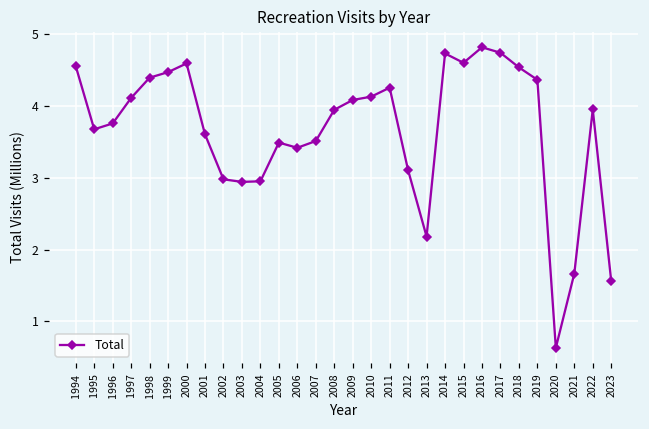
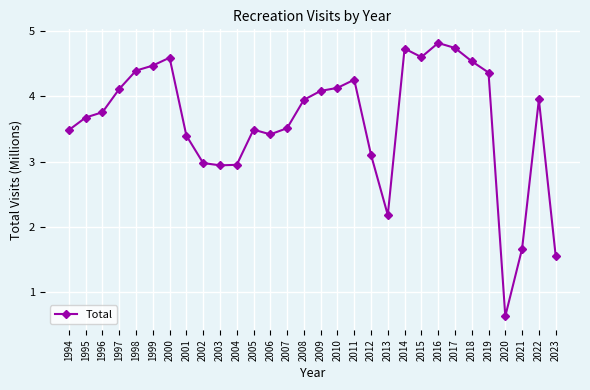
1994: 4.6 -> 3.5
2001: 3.6 -> 3.4
